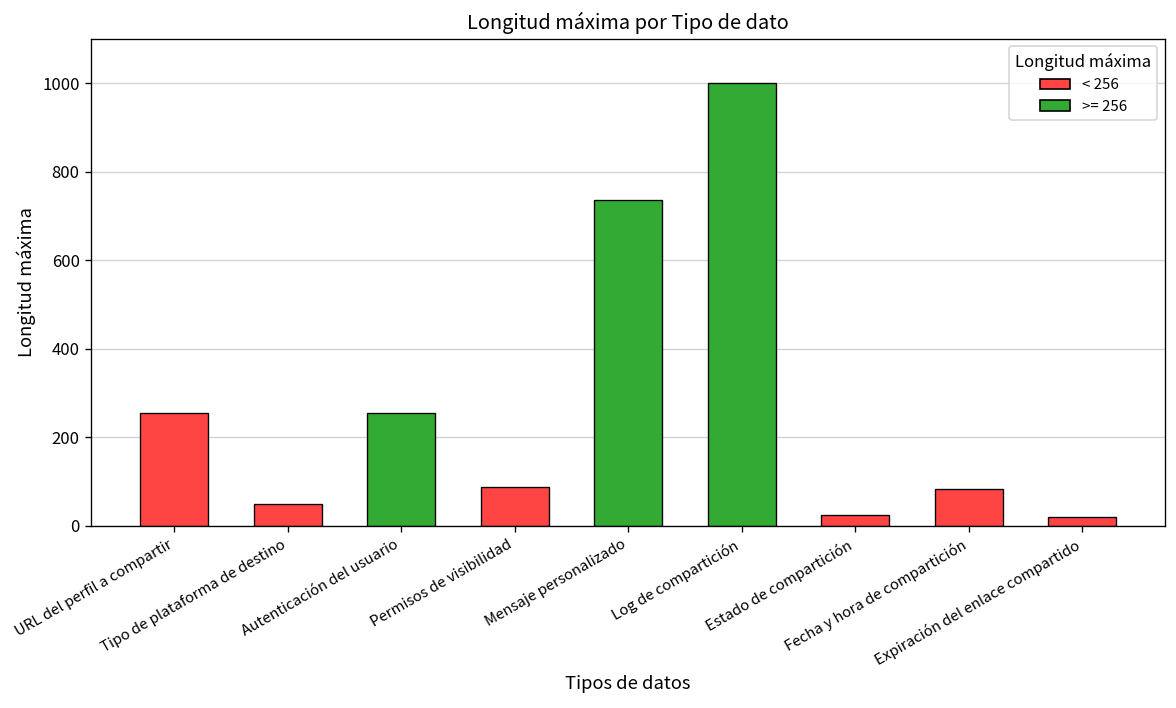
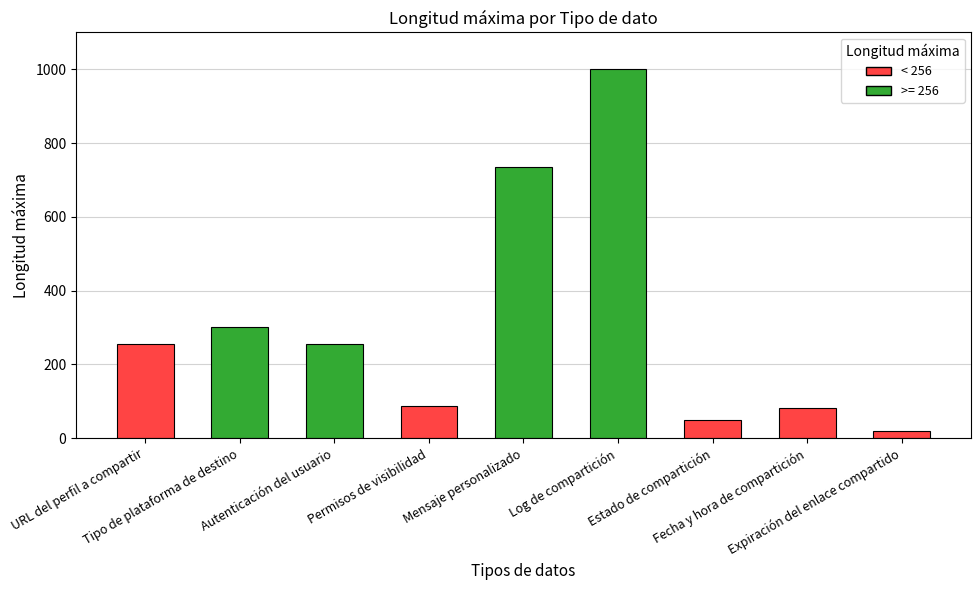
Tipo de plataforma de destino: 50 -> 300
Estado de compartición: 30 -> 50
